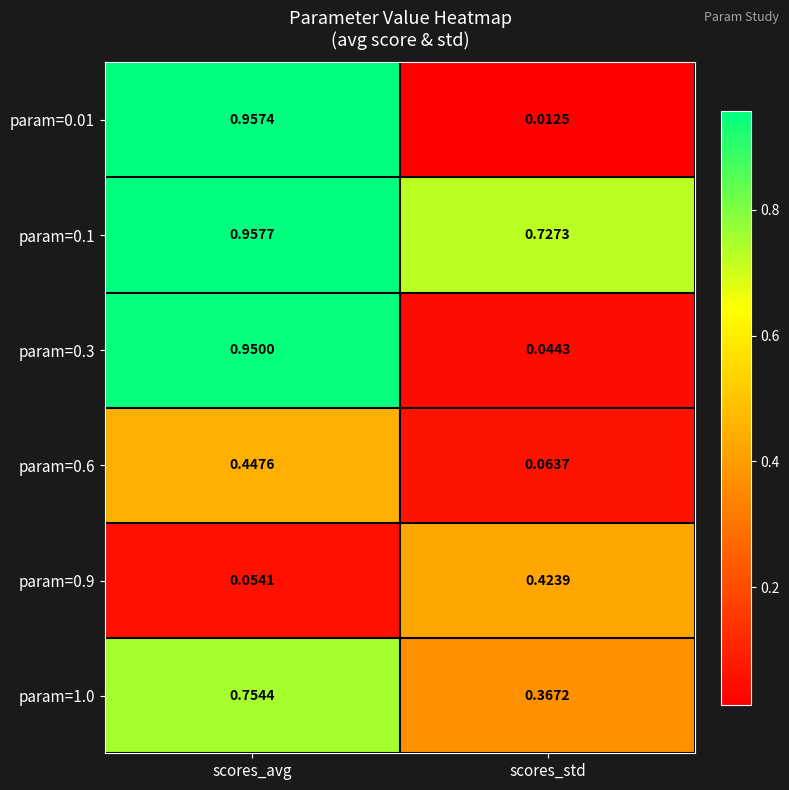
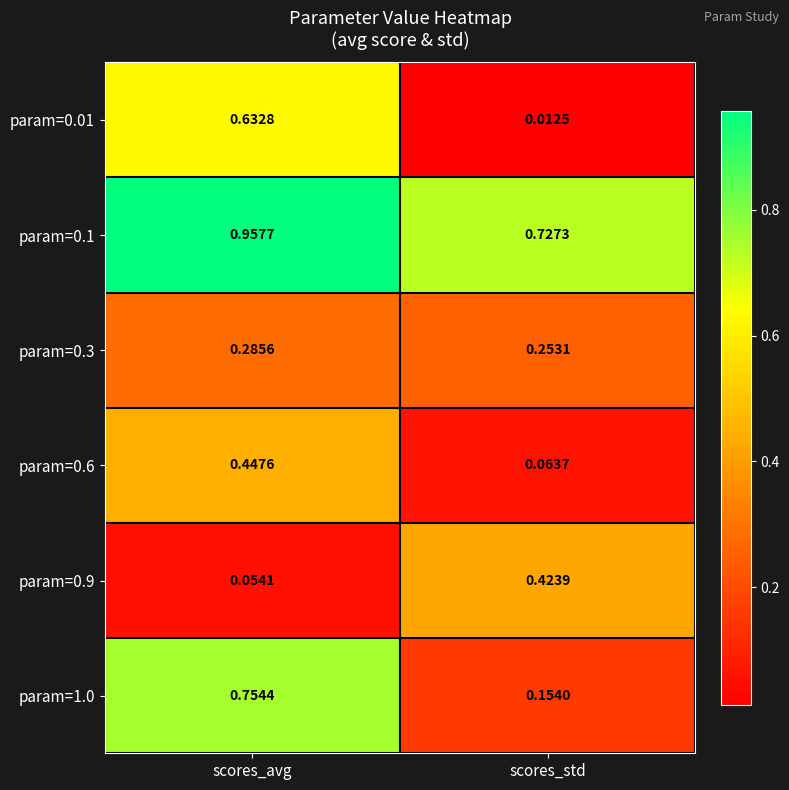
param=0.01, scores_avg: 0.9574 -> 0.6328
param=0.3, scores_avg: 0.9500 -> 0.2856
param=0.3, scores_std: 0.0443 -> 0.2531
param=1.0, scores_std: 0.3672 -> 0.1540
